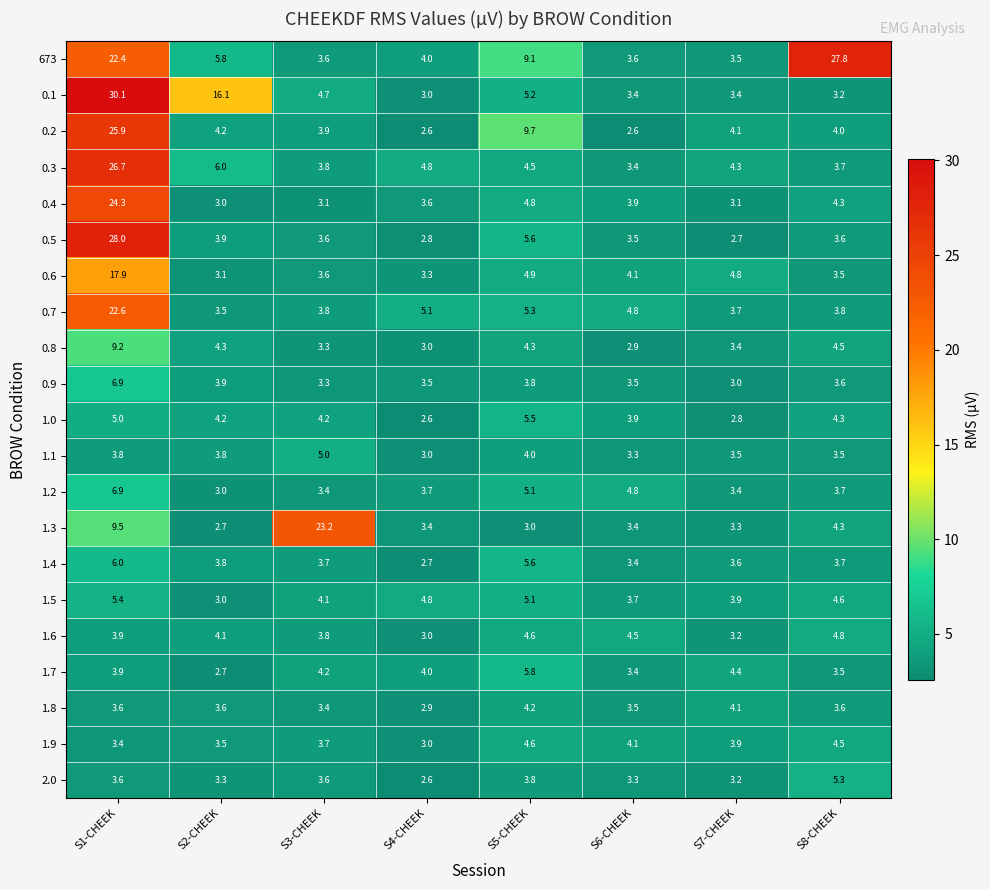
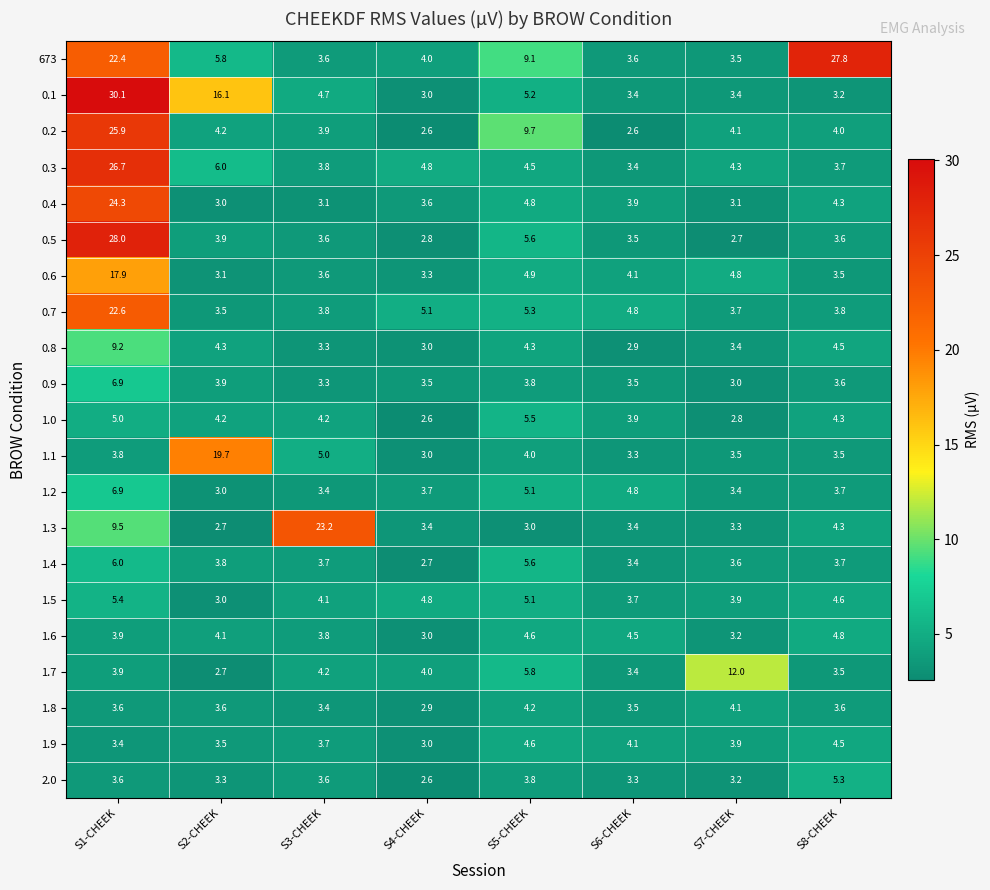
1.1, S2-CHEEK: 3.8 -> 19.7
1.7, S7-CHEEK: 4.4 -> 12.0
